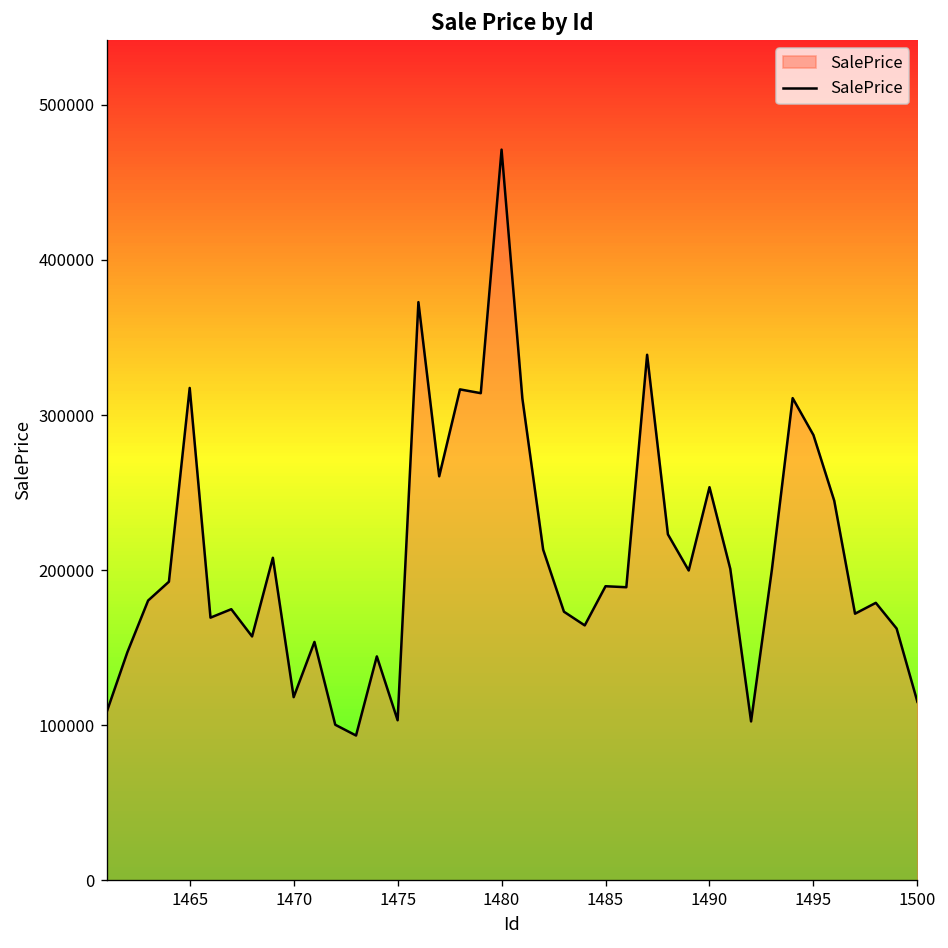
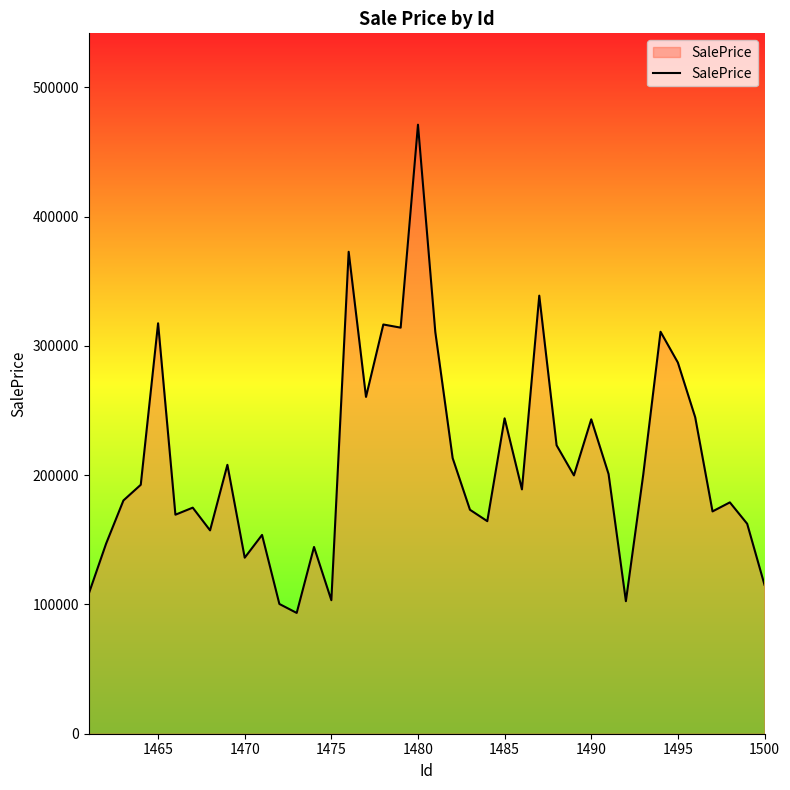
1470: 118000 -> 136000
1485: 190000 -> 244000
1490: 253000 -> 243000
